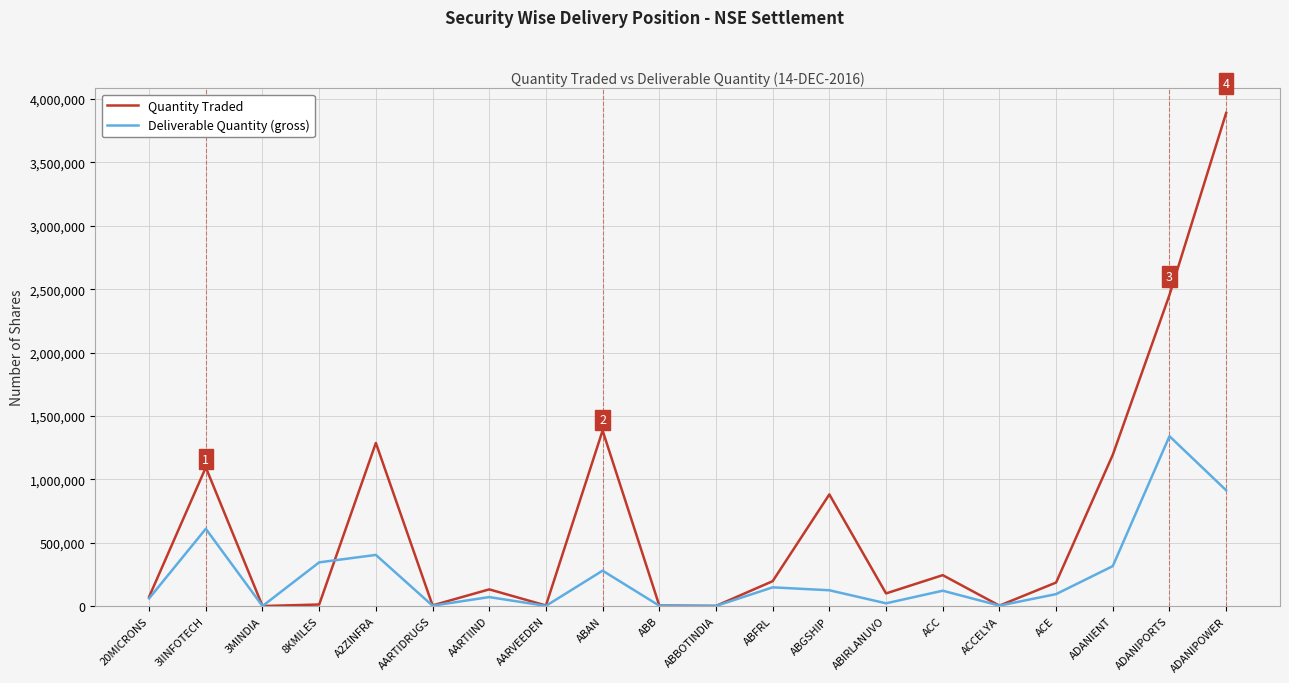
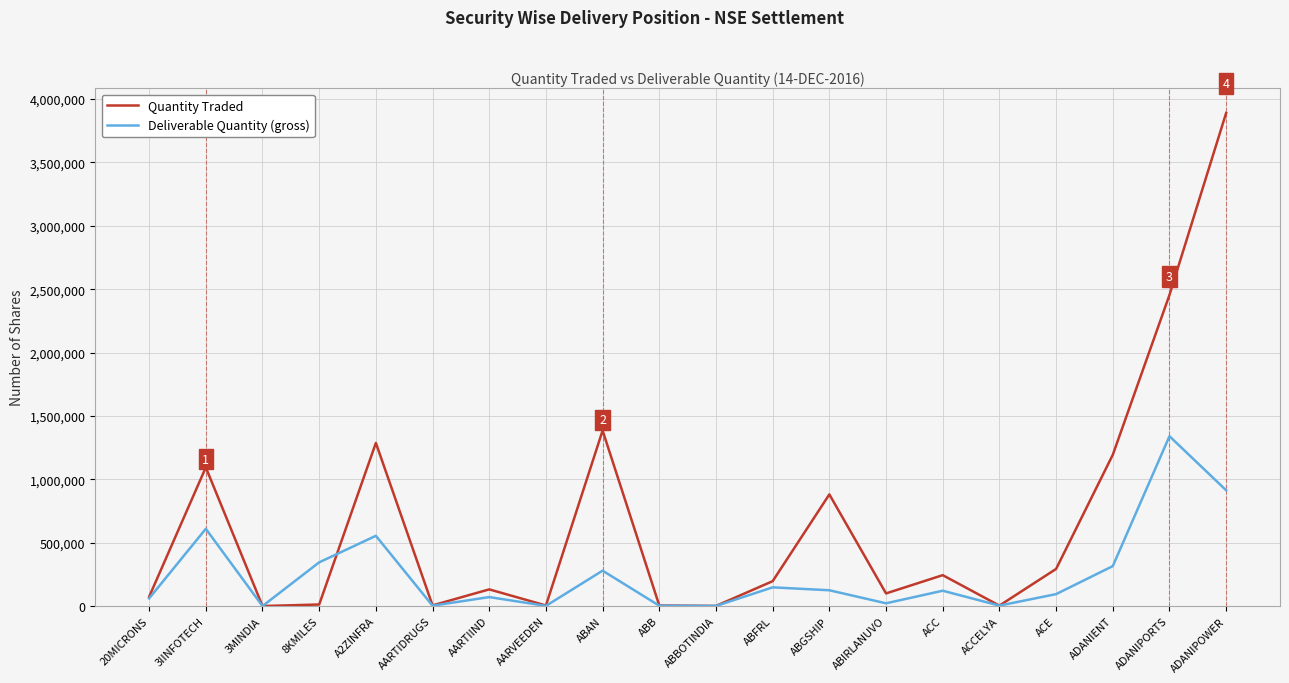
Deliverable Quantity (gross), A2ZINFRA: 400,000 -> 550,000
Quantity Traded, ACE: 190,000 -> 290,000
